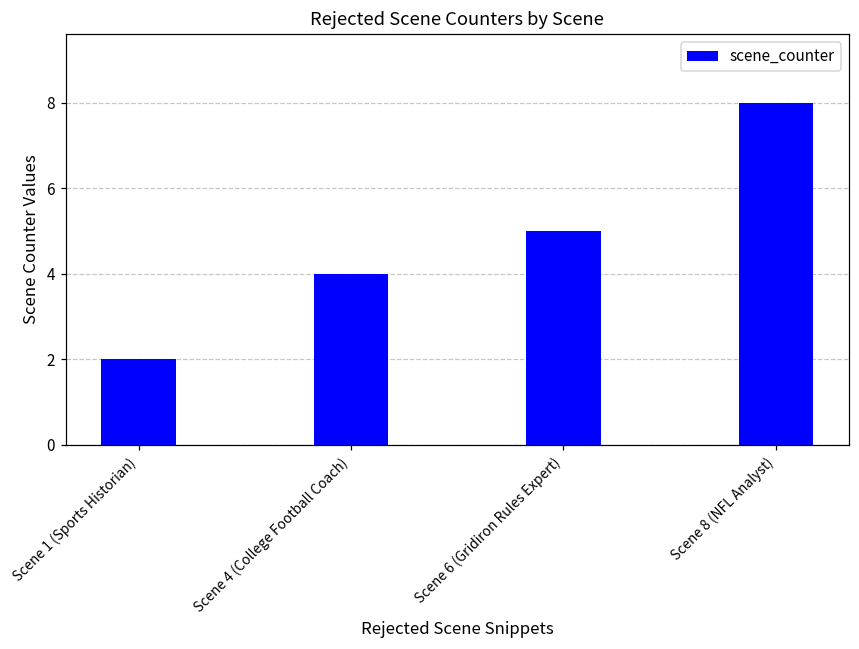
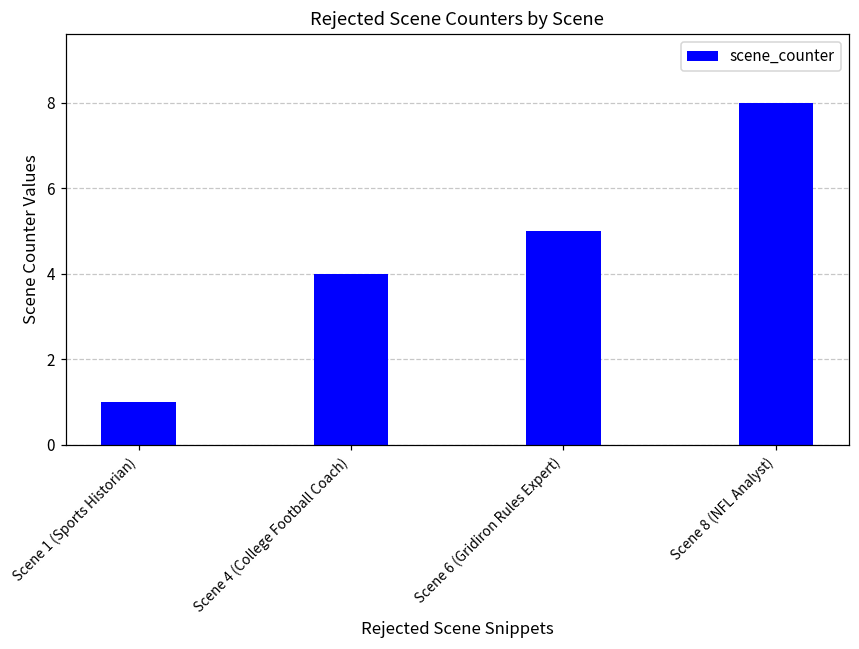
Scene 1 (Sports Historian): 2 -> 1
